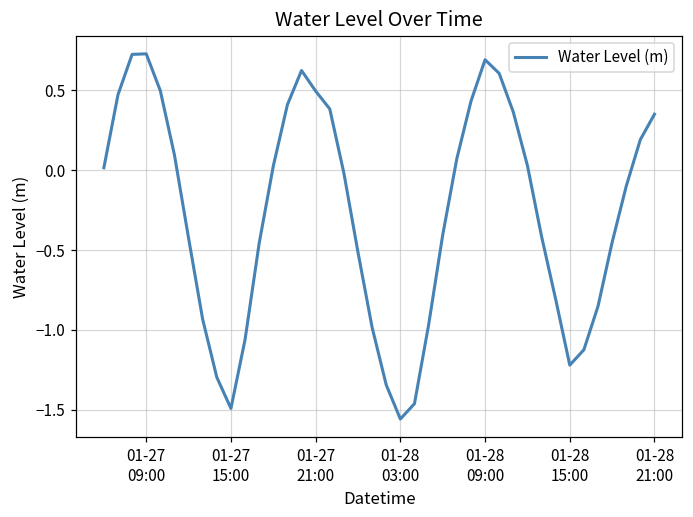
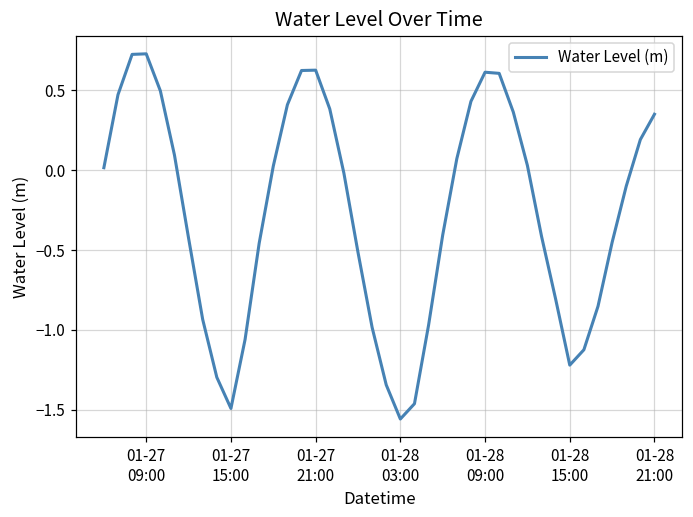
01-27 21:00: 0.49 -> 0.63
01-28 09:00: 0.69 -> 0.61
